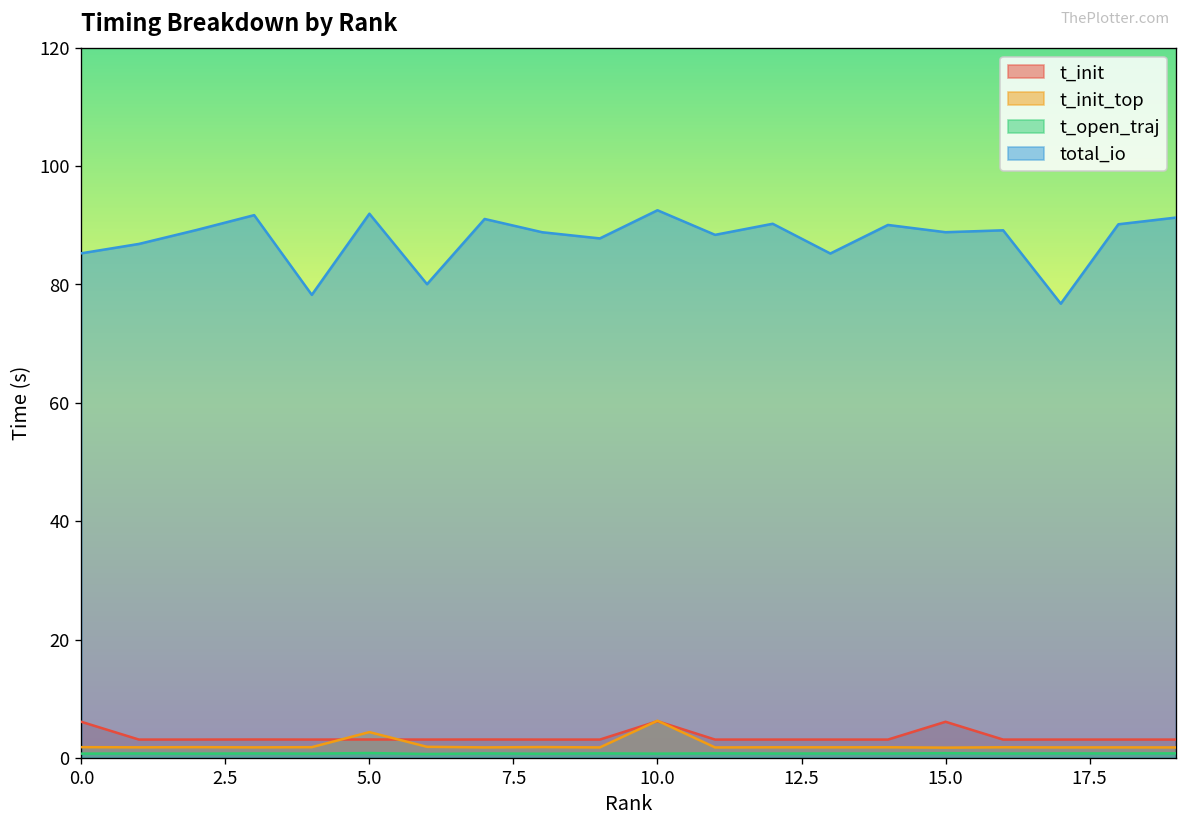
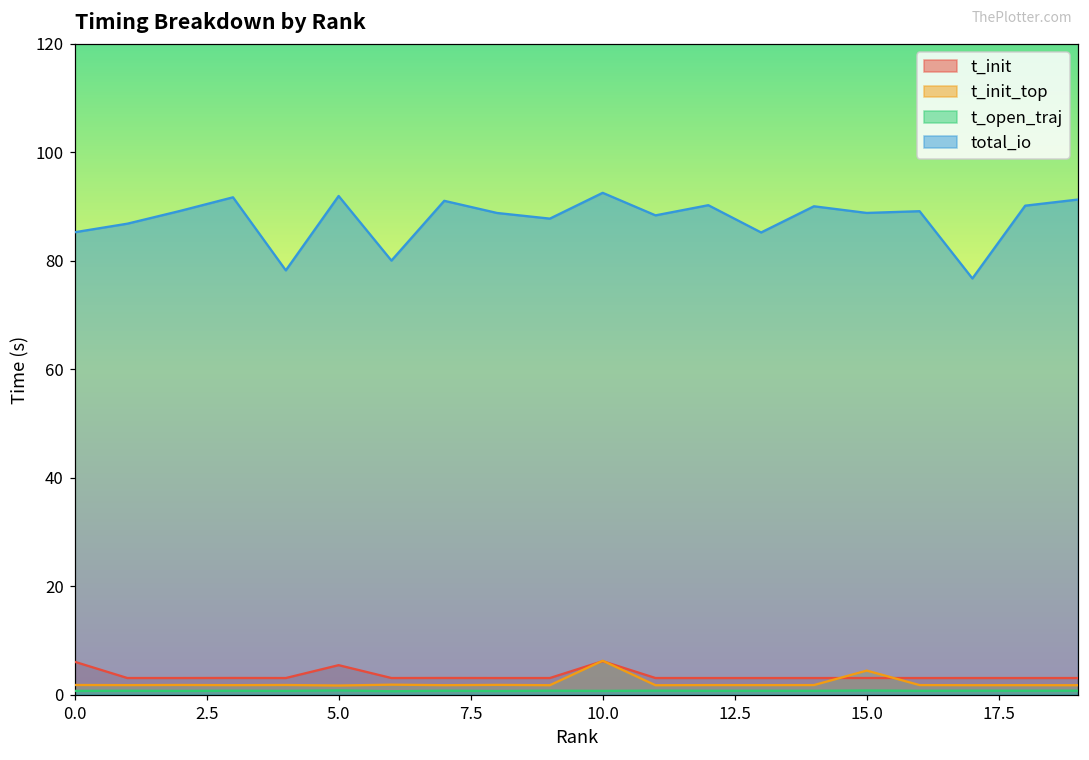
t_init, 5.0: 3 -> 5
t_init_top, 5.0: 4 -> 2
t_init, 15.0: 6 -> 3
t_init_top, 15.0: 2 -> 4
